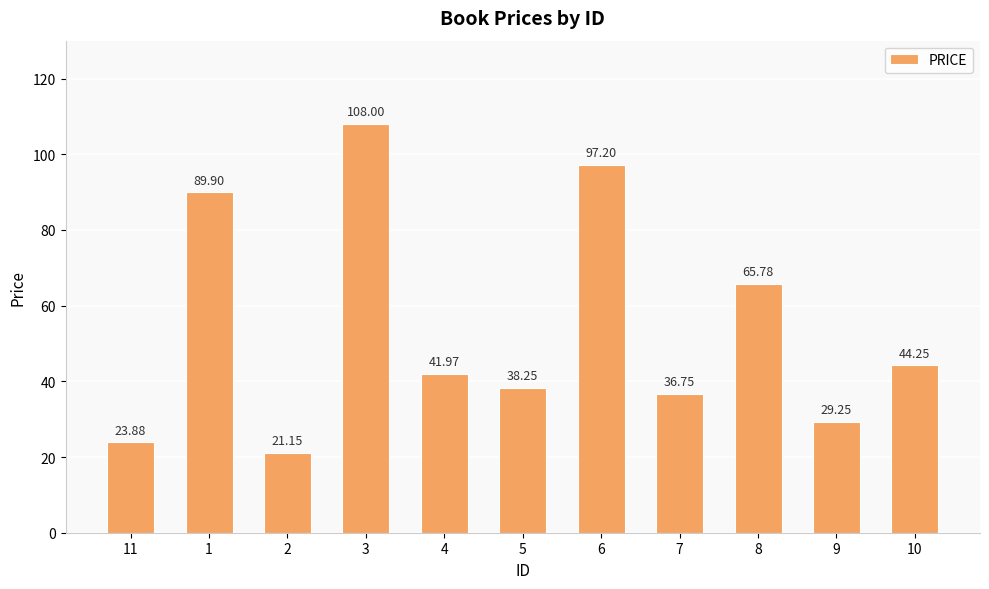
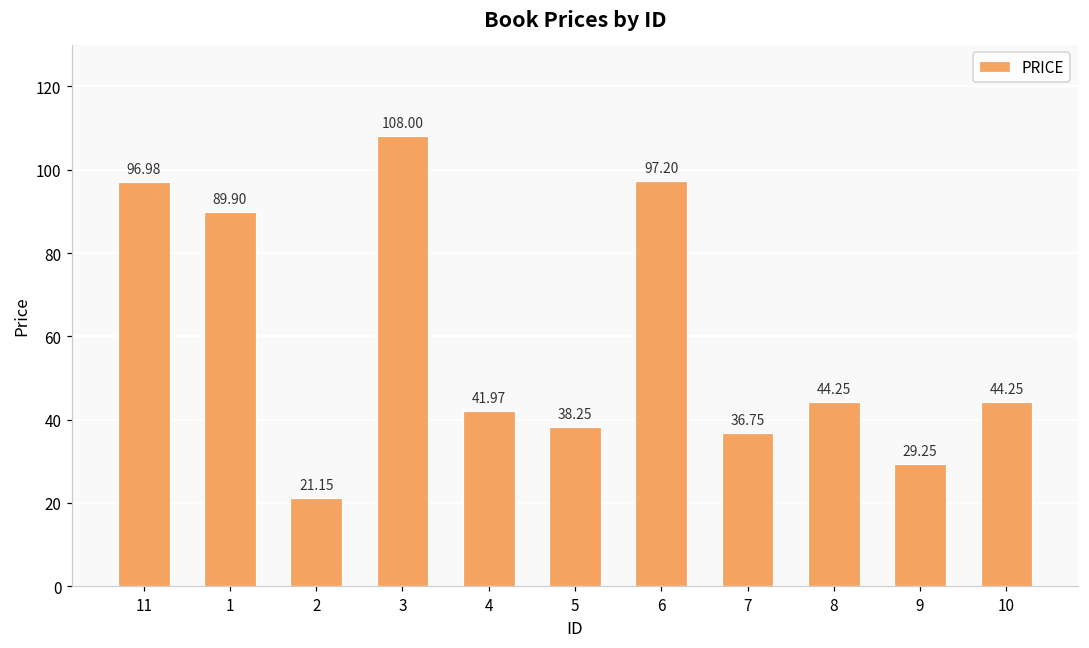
11: 23.88 -> 96.98
8: 65.78 -> 44.25
